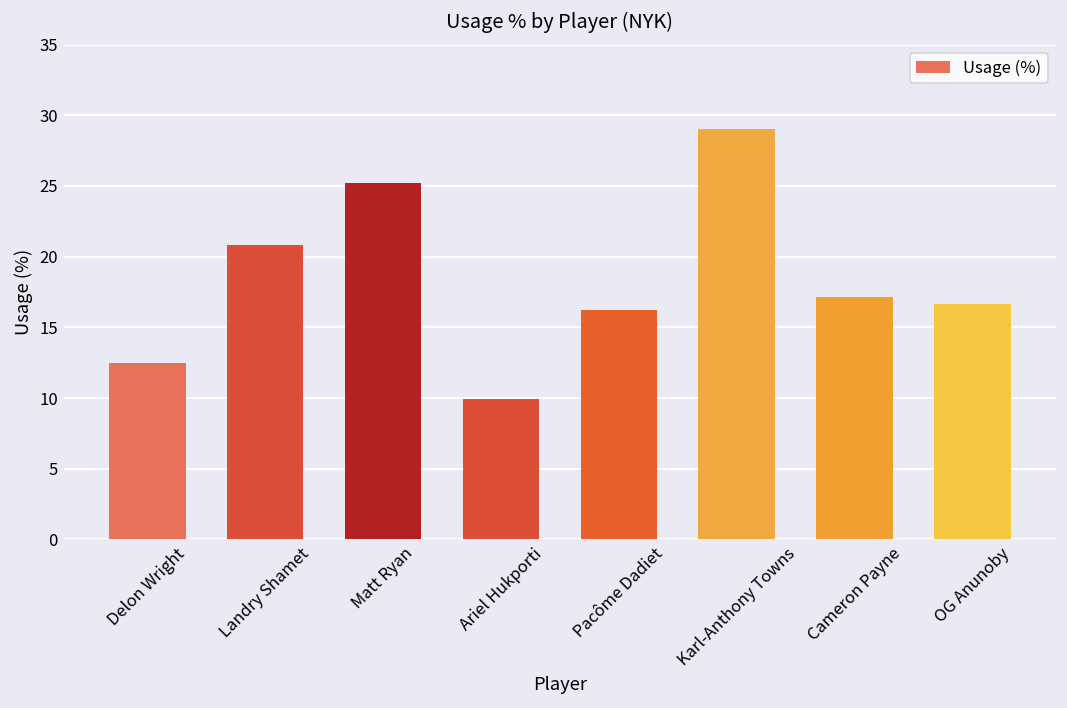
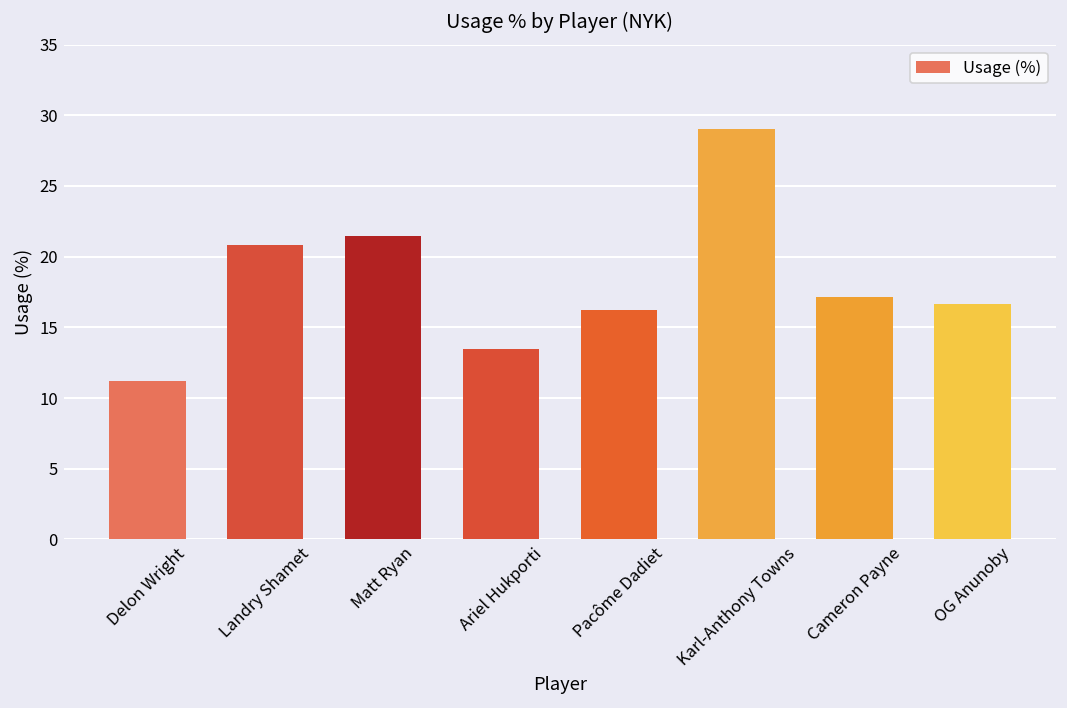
Delon Wright: 12.5 -> 11.2
Matt Ryan: 25.2 -> 21.5
Ariel Hukporti: 9.9 -> 13.5
